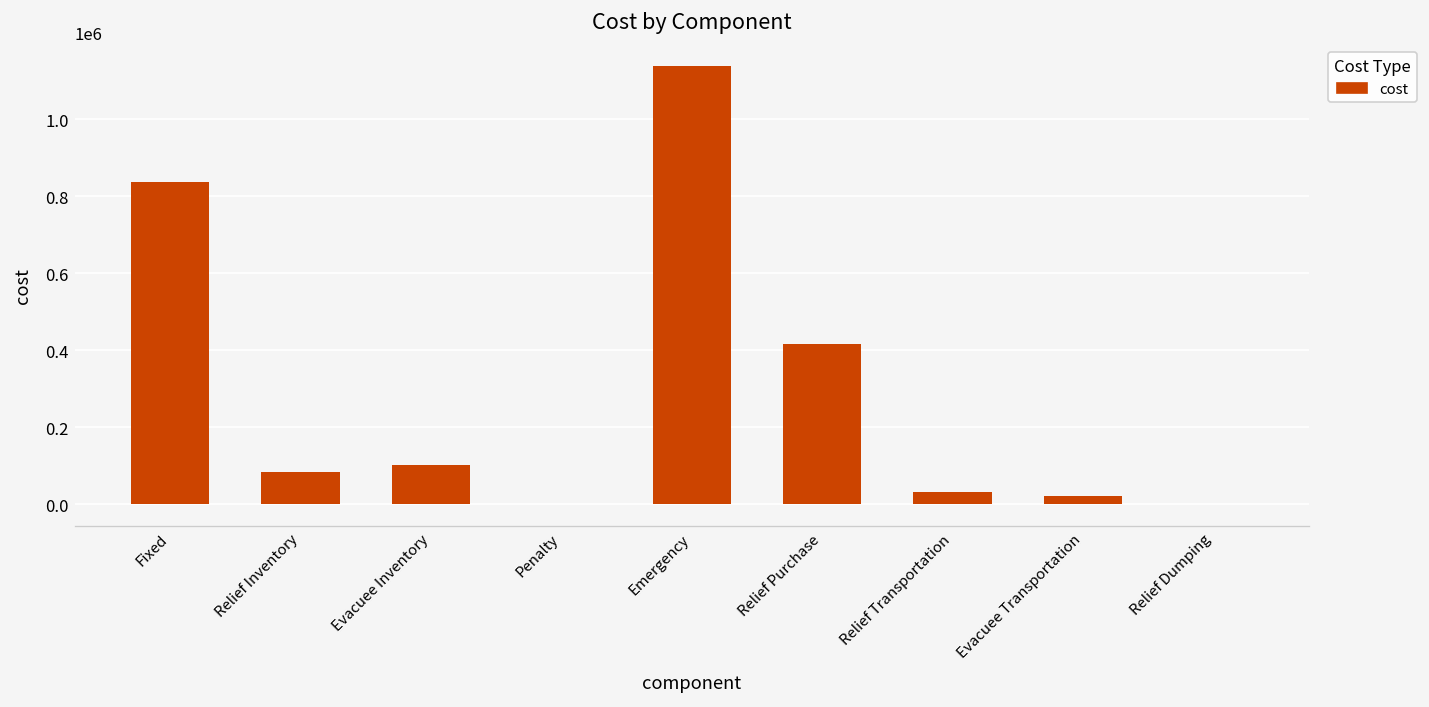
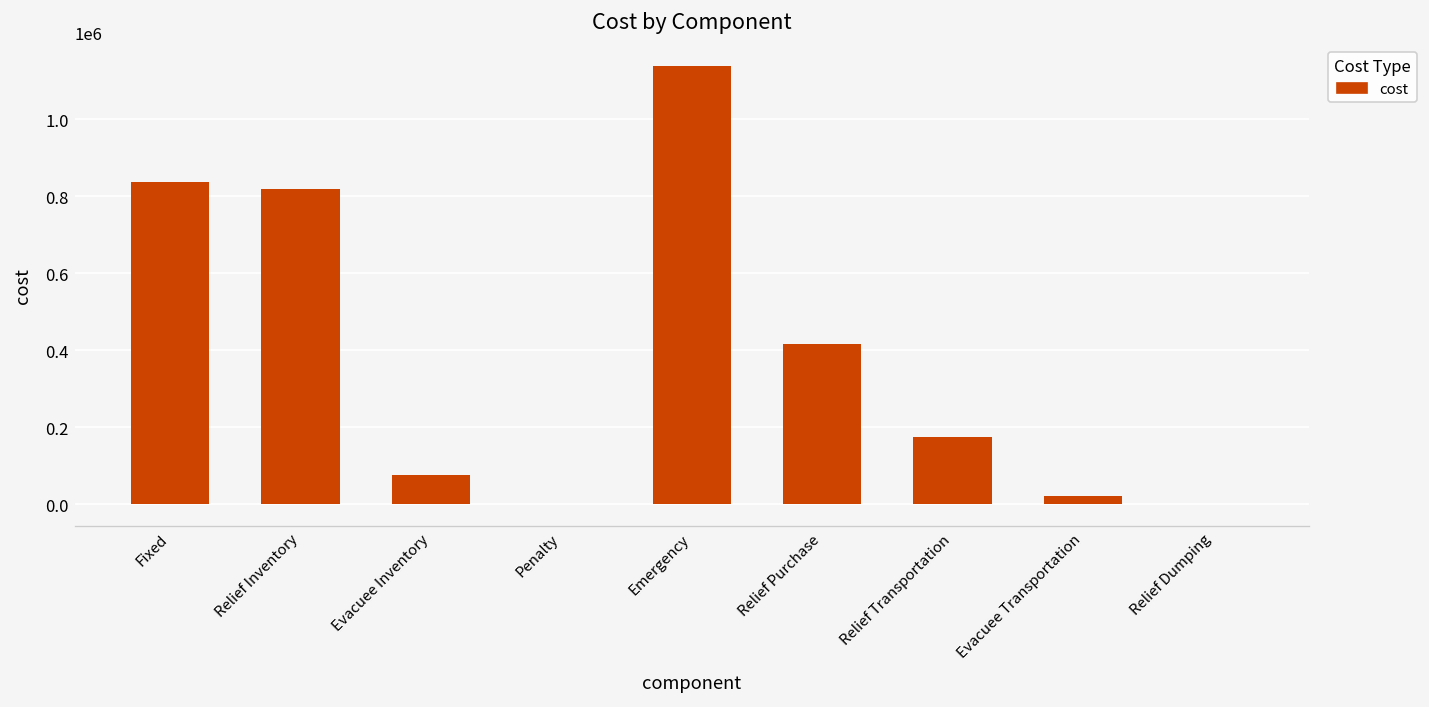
Relief Inventory: 80000 -> 820000
Evacuee Inventory: 100000 -> 80000
Relief Transportation: 30000 -> 170000
